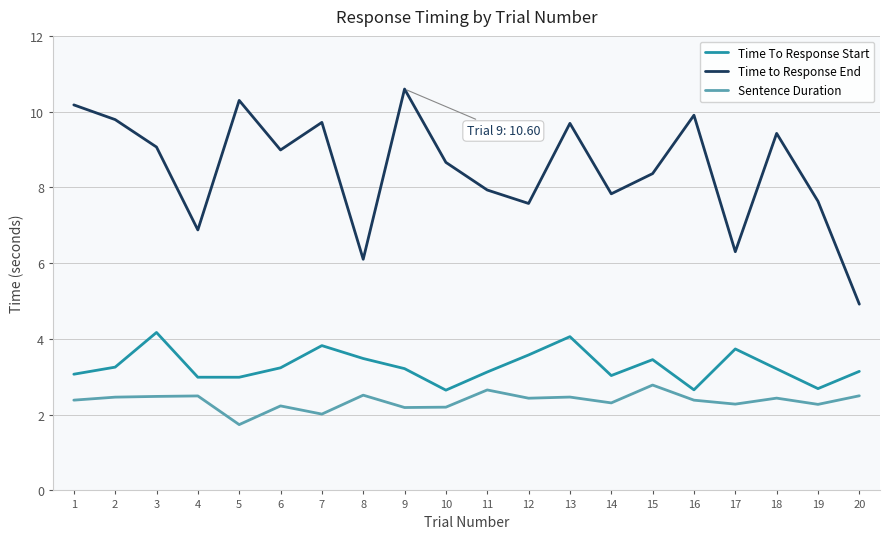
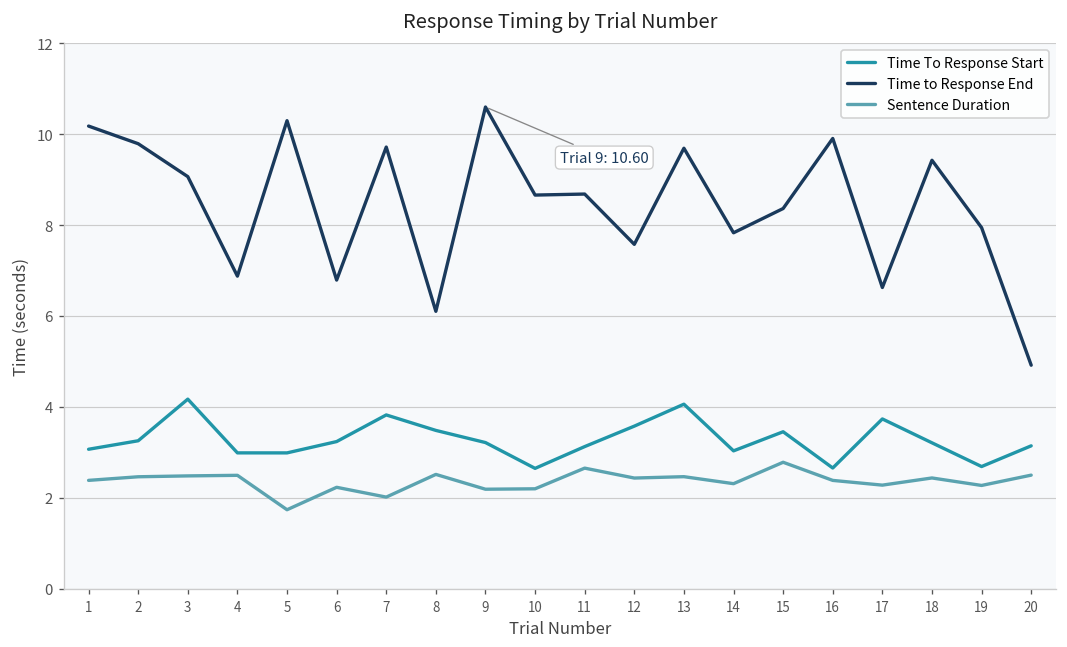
Time to Response End, 6: 9.0 -> 6.8
Time to Response End, 11: 7.9 -> 8.7
Time to Response End, 17: 6.3 -> 6.6
Time to Response End, 19: 7.6 -> 7.9
